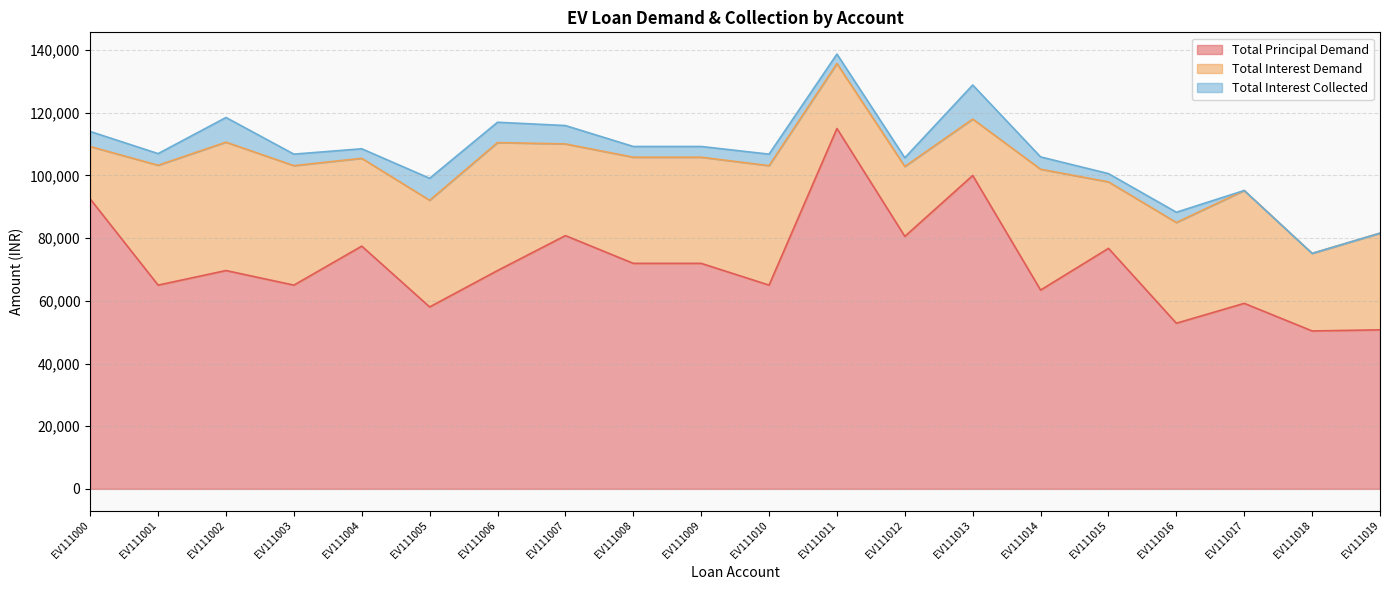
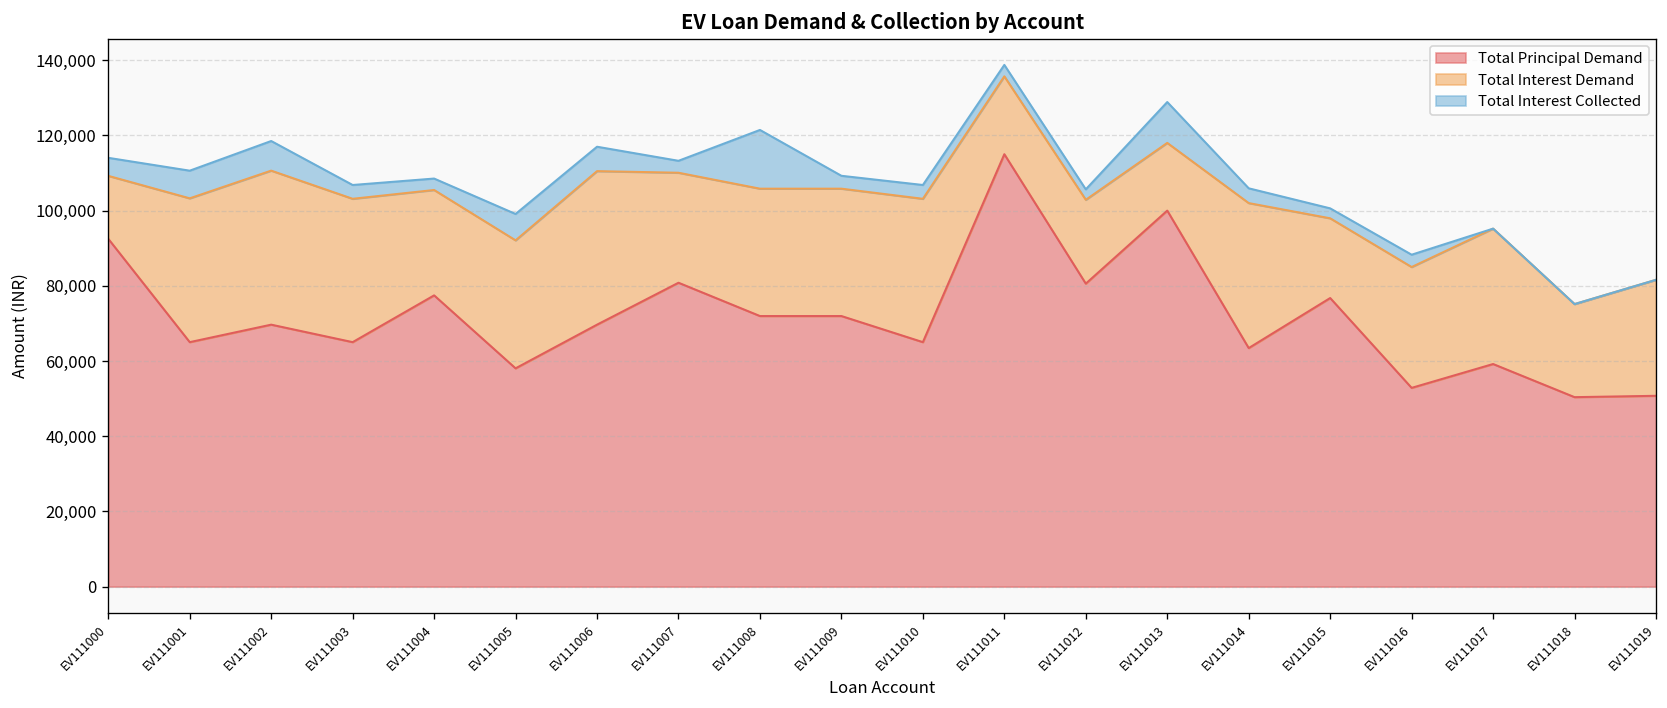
Total Interest Collected, EV111001: 4,000 -> 7,000
Total Interest Collected, EV111007: 6,000 -> 3,000
Total Interest Collected, EV111008: 3,000 -> 16,000
